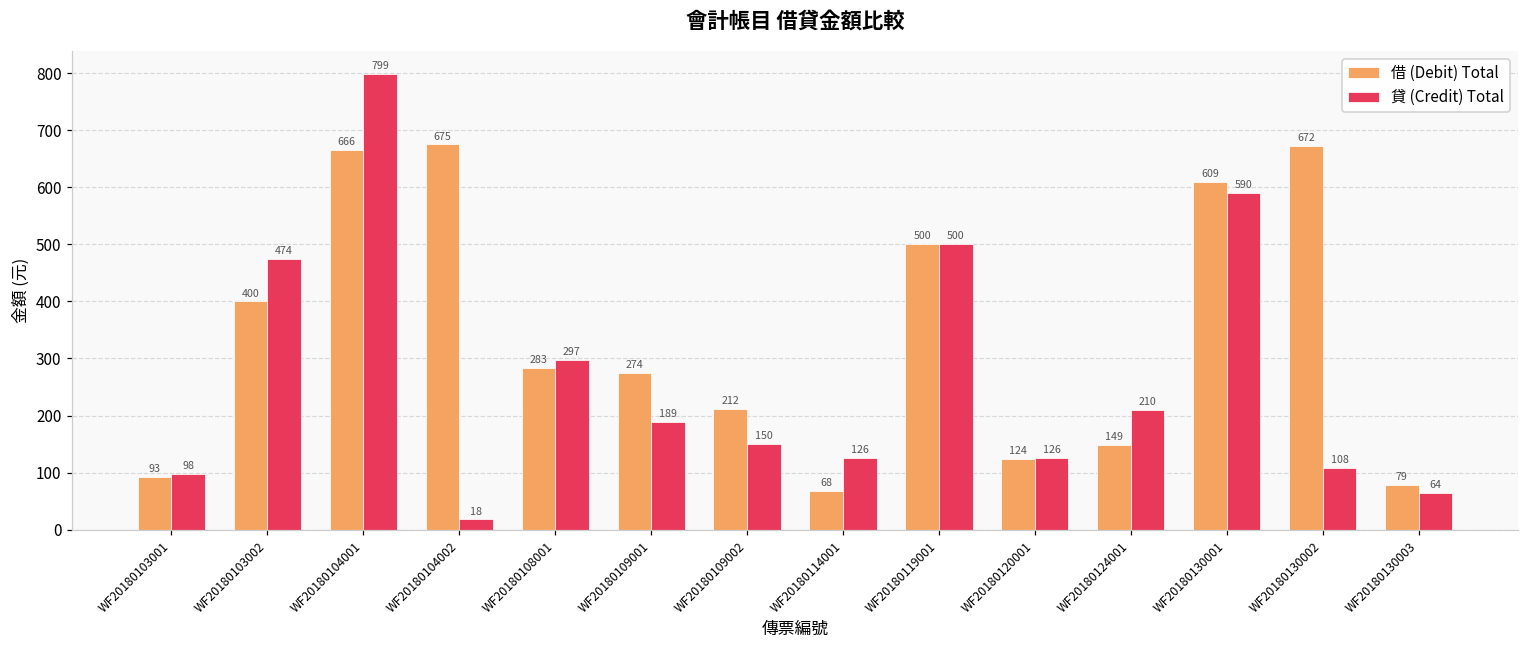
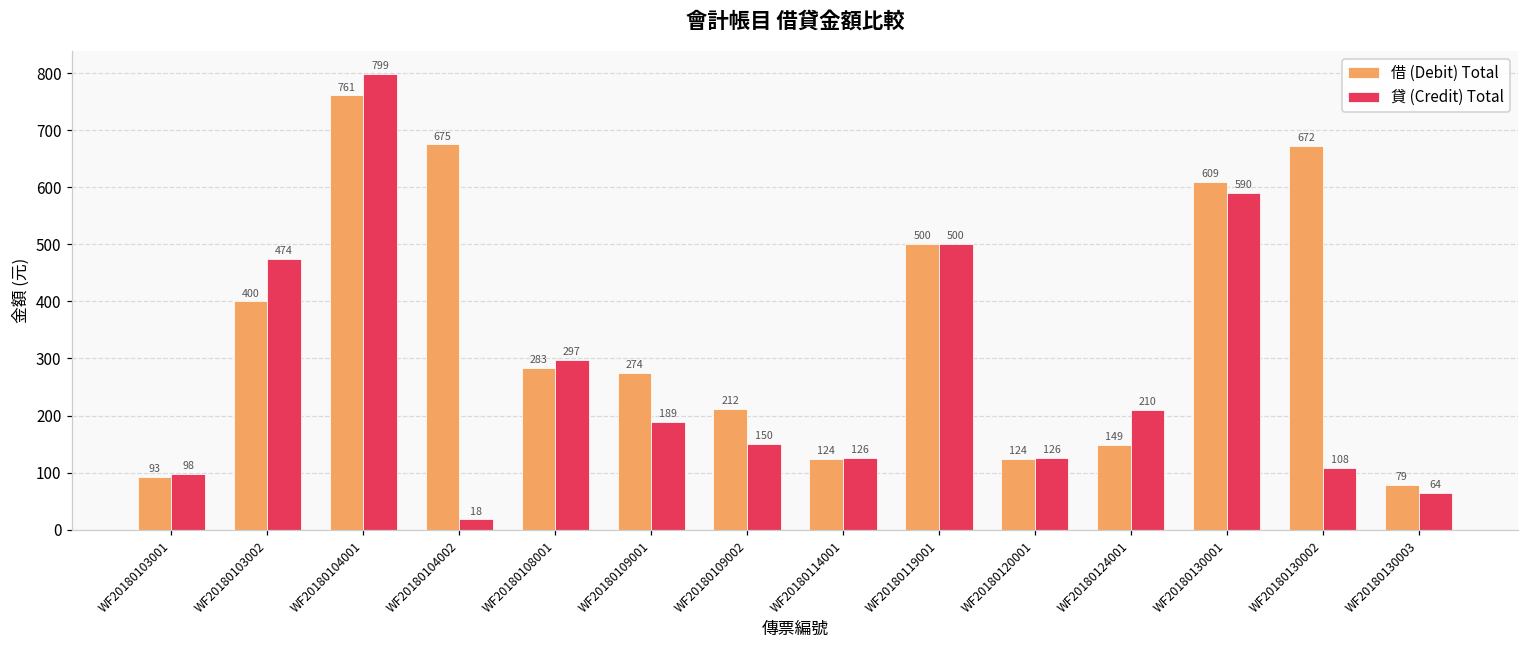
借 (Debit) Total, WF20180104001: 666 -> 761
借 (Debit) Total, WF20180114001: 68 -> 124
